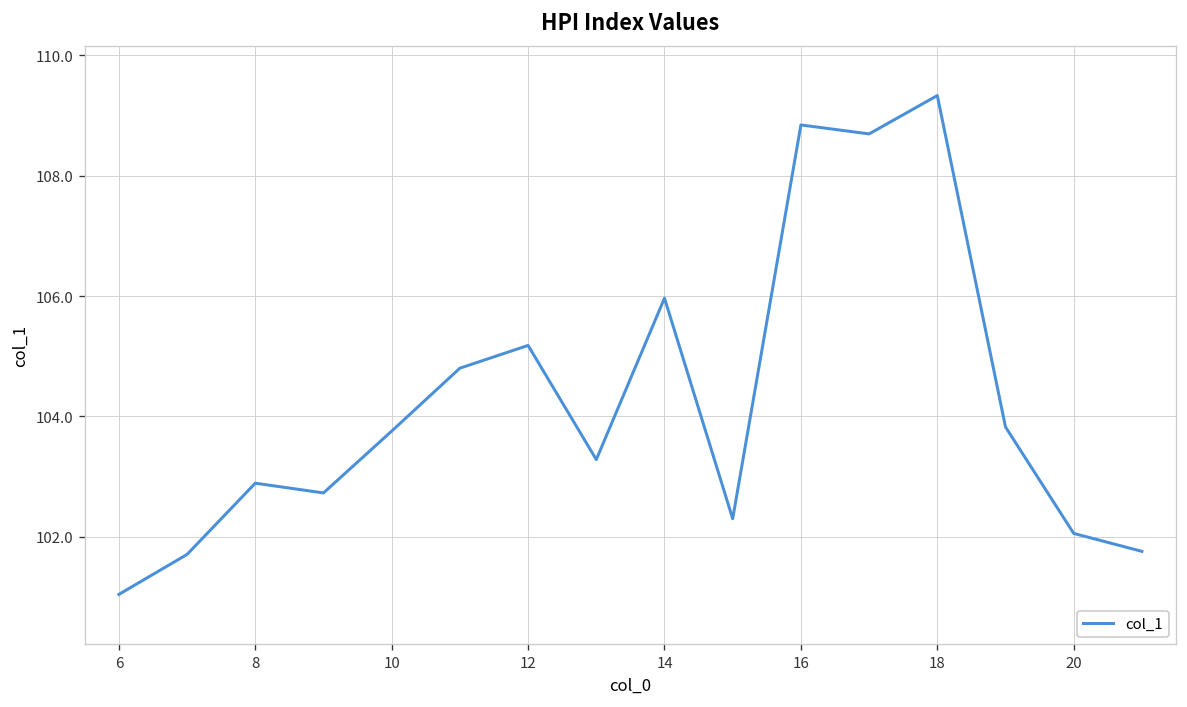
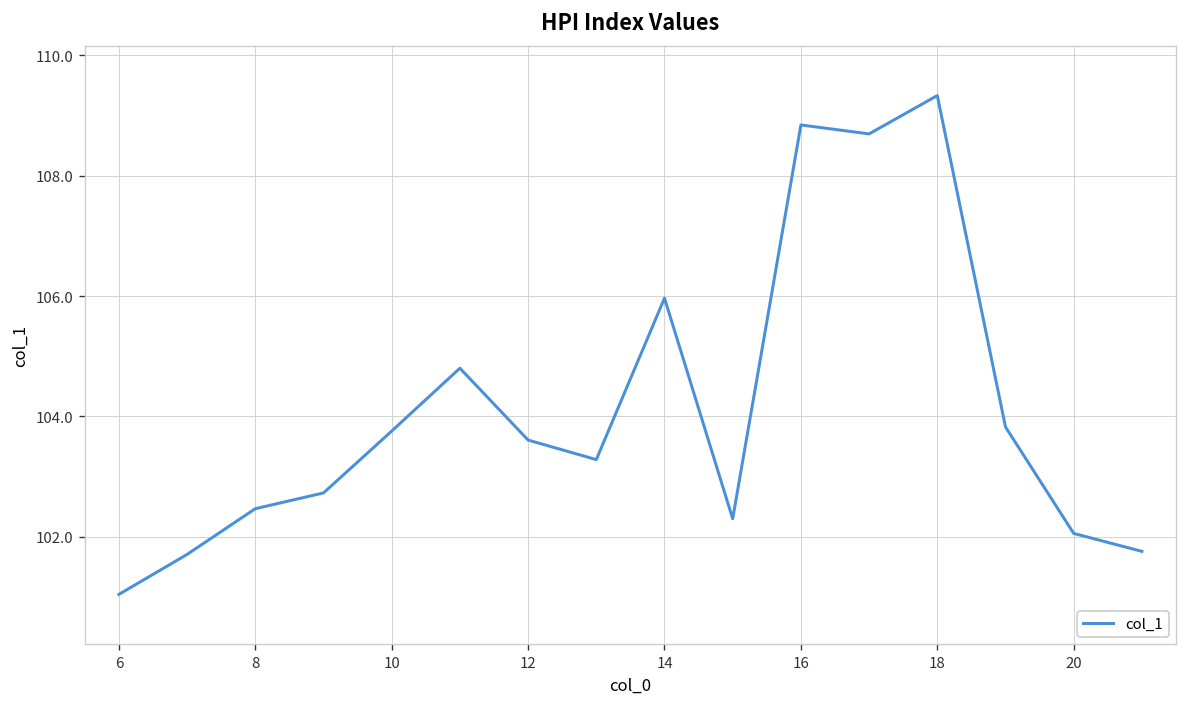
8: 102.9 -> 102.5
12: 105.2 -> 103.6
